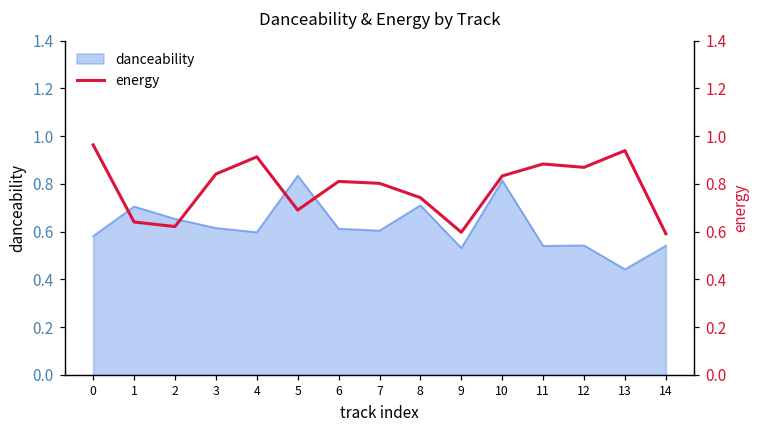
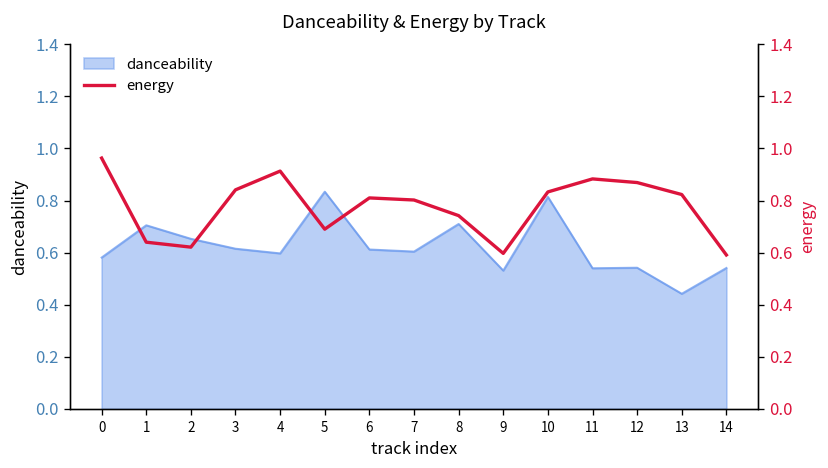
energy, 13: 0.94 -> 0.82
